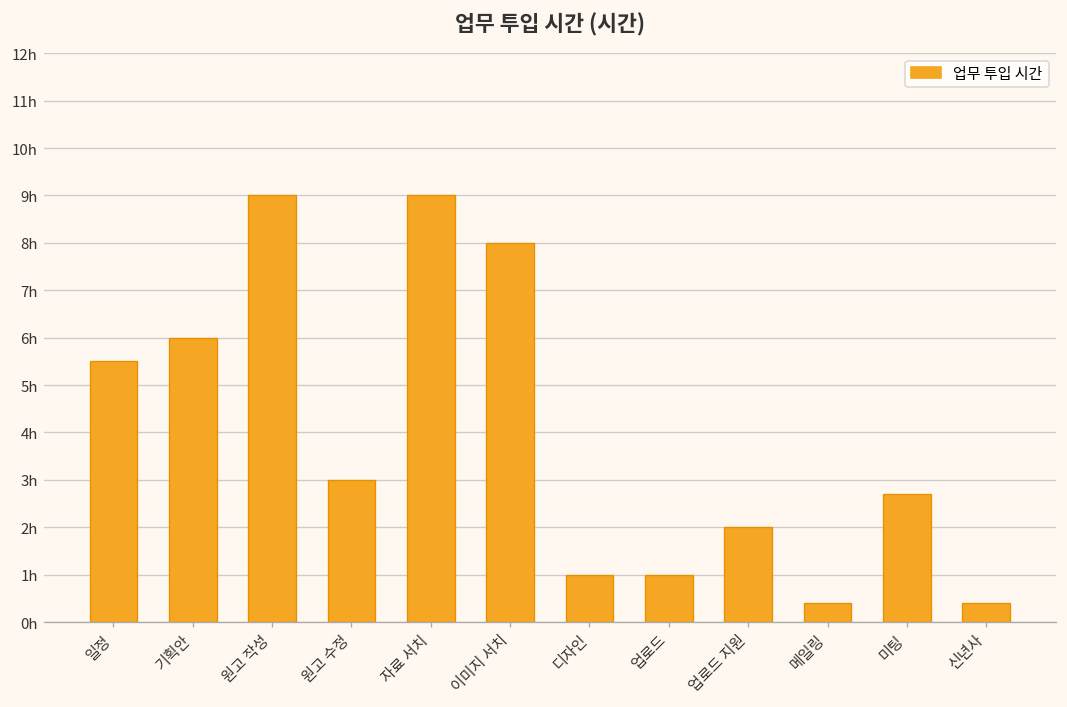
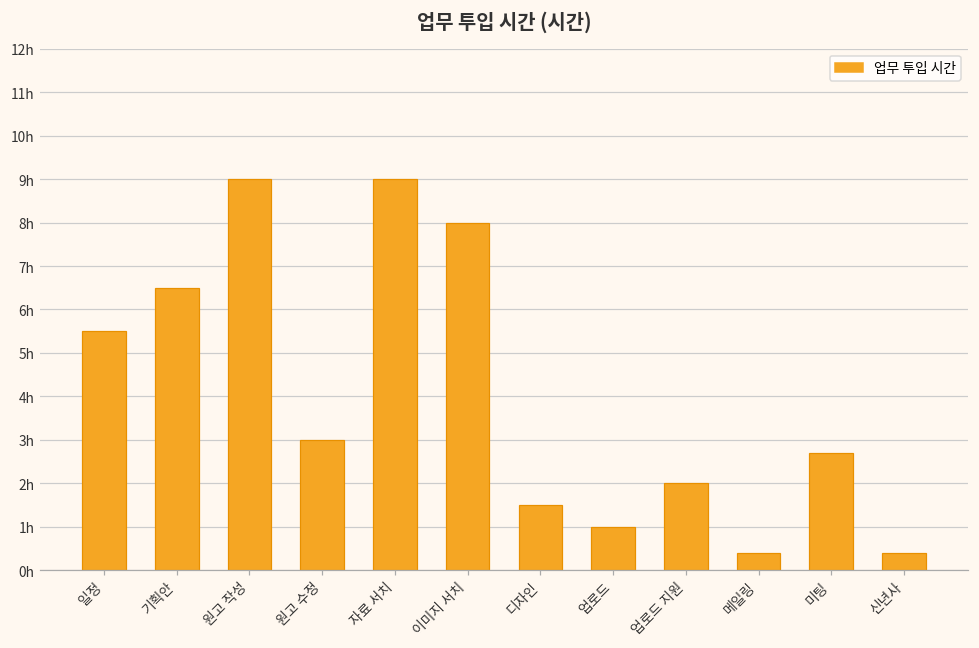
기획안: 6.0h -> 6.5h
디자인: 1.0h -> 1.5h
